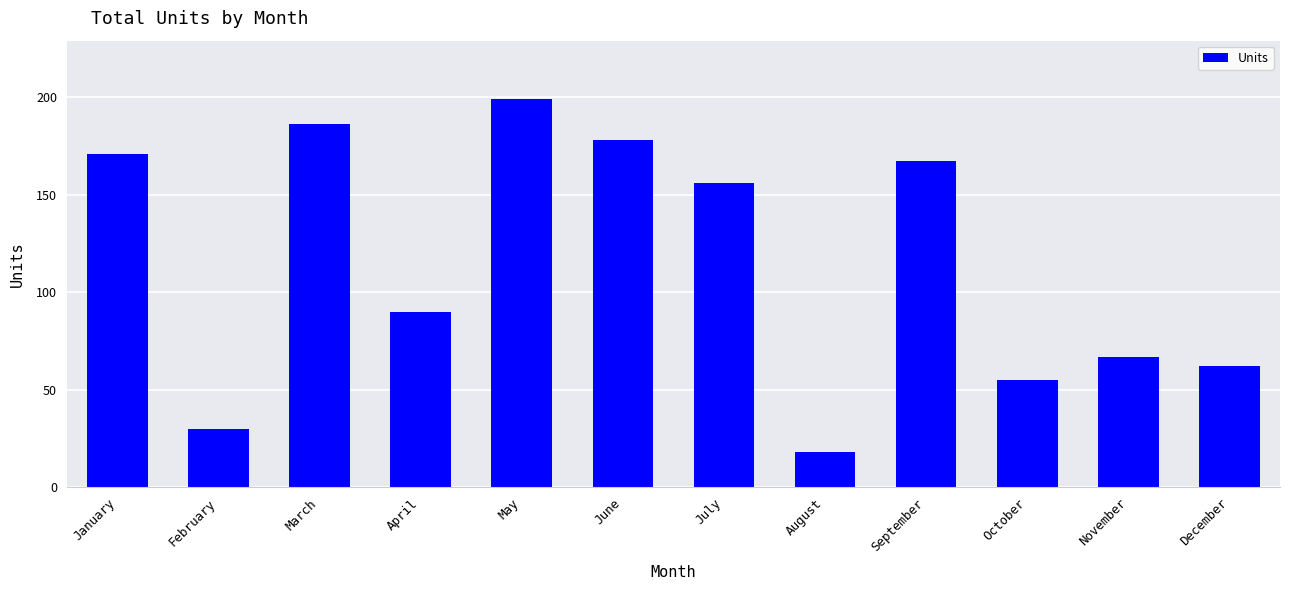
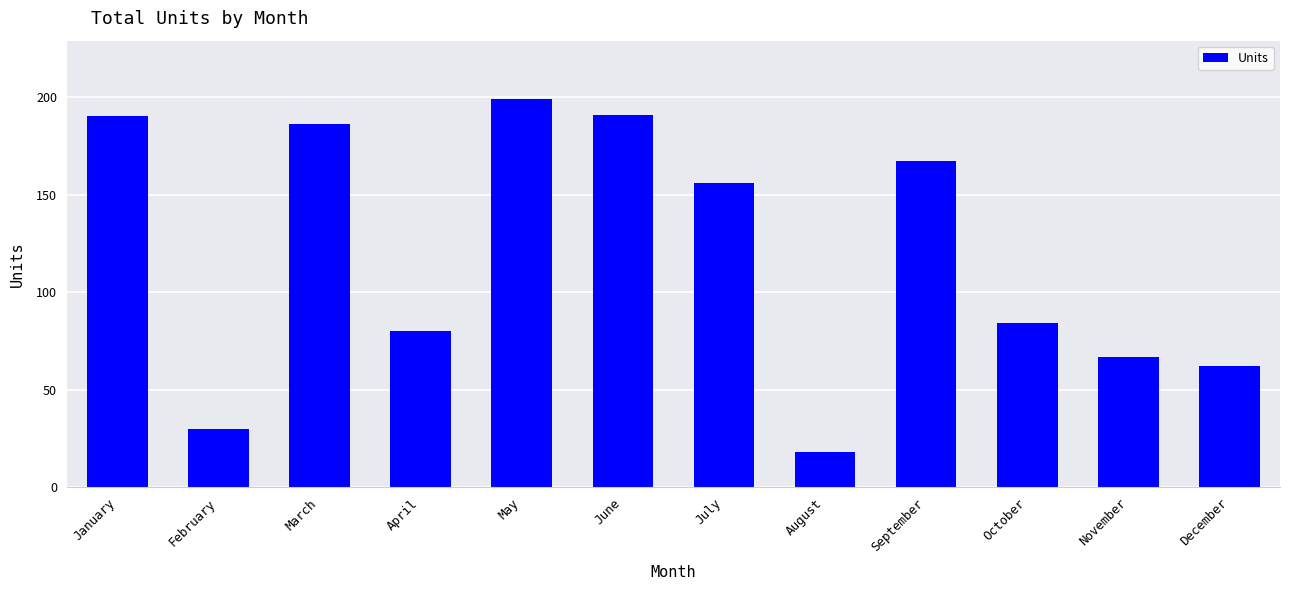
January: 171 -> 190
April: 90 -> 80
June: 178 -> 191
October: 55 -> 84
